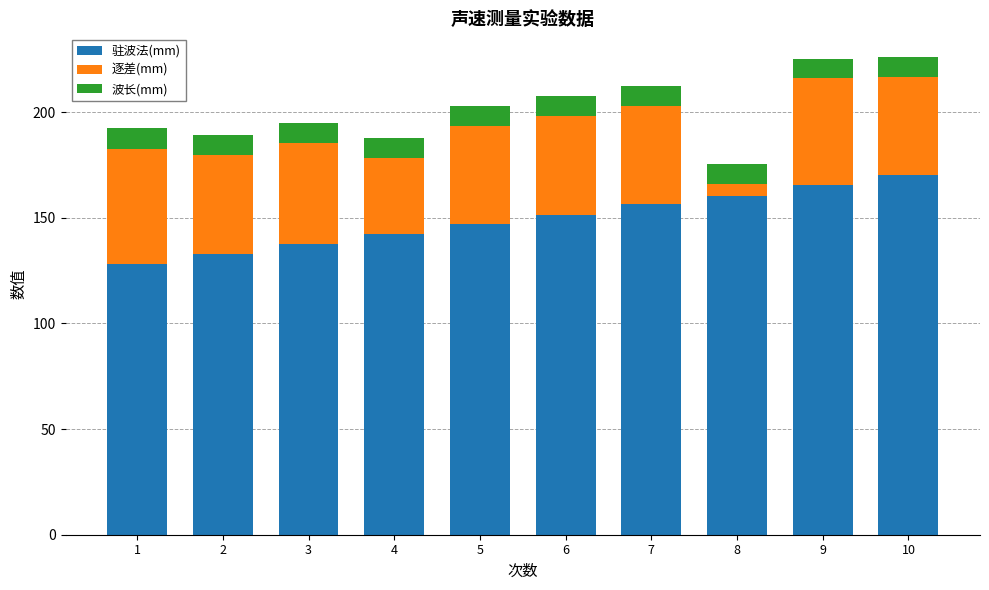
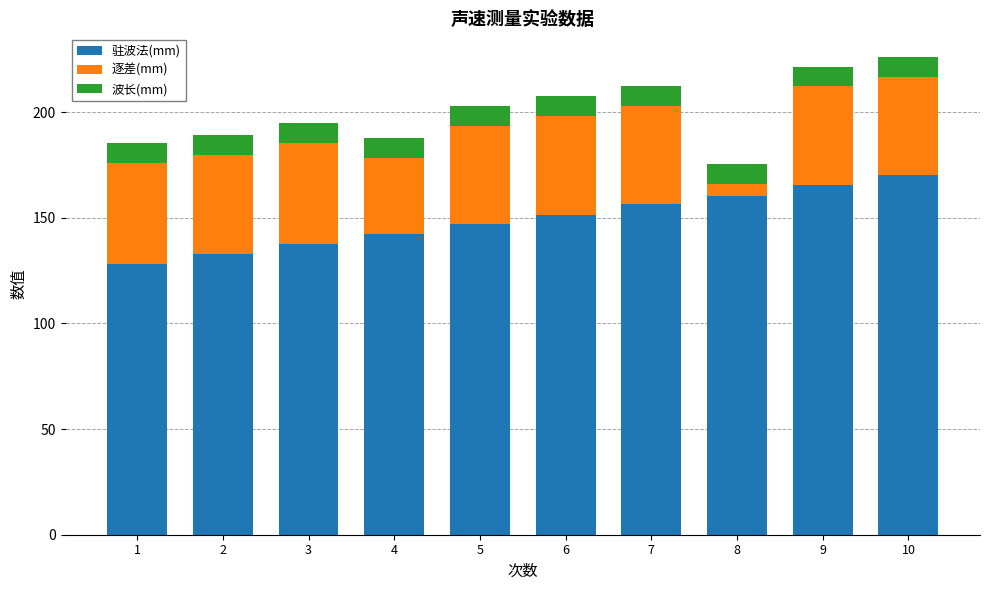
逐差(mm), 1: 55 -> 48
逐差(mm), 9: 51 -> 47
